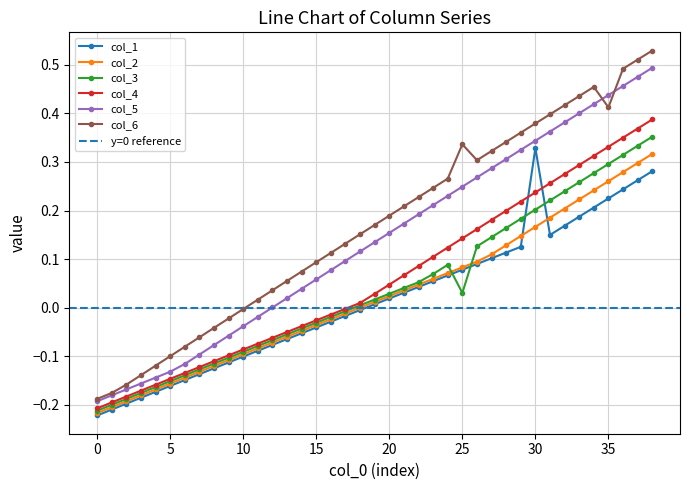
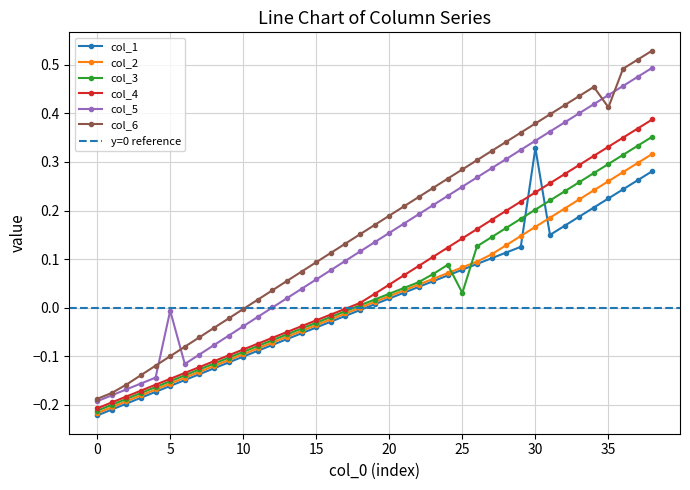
col_5, 5: -0.13 -> -0.01
col_6, 25: 0.34 -> 0.28
